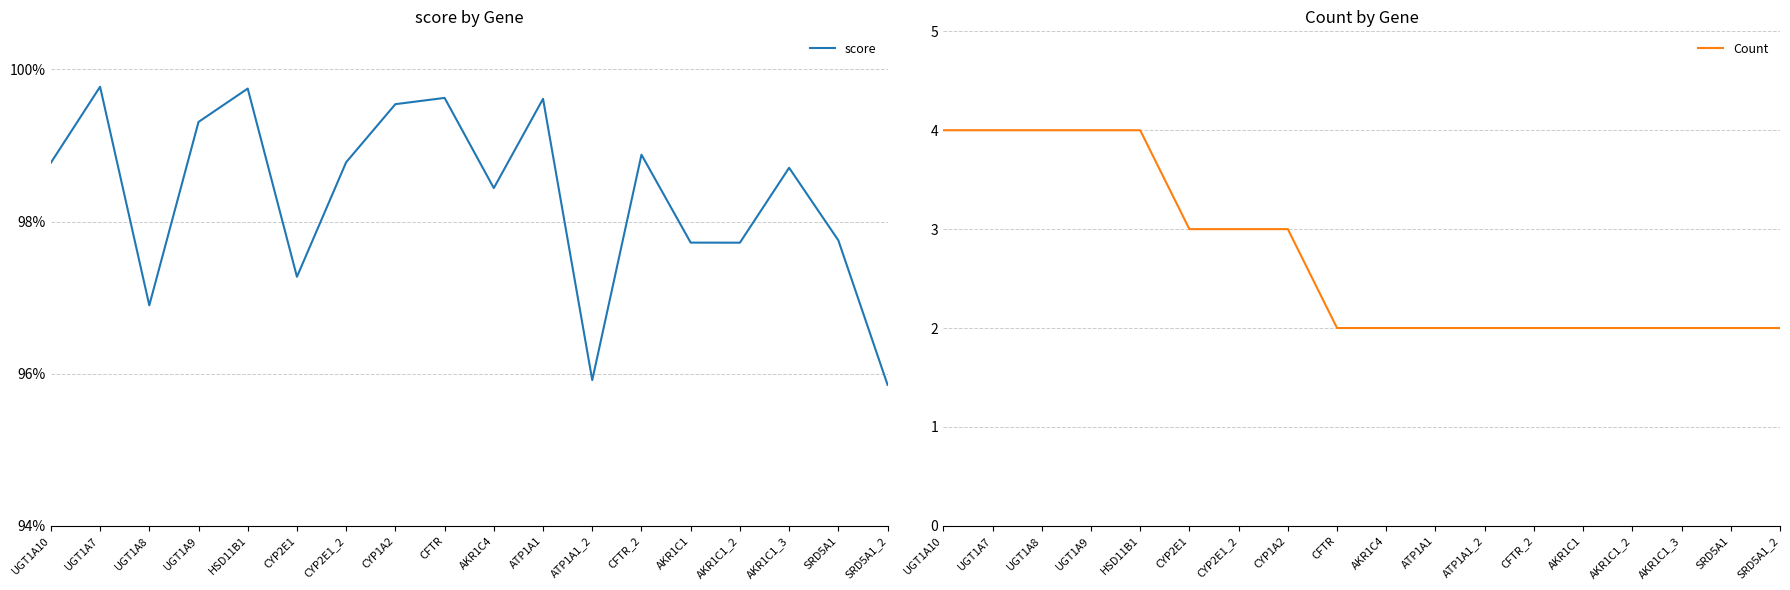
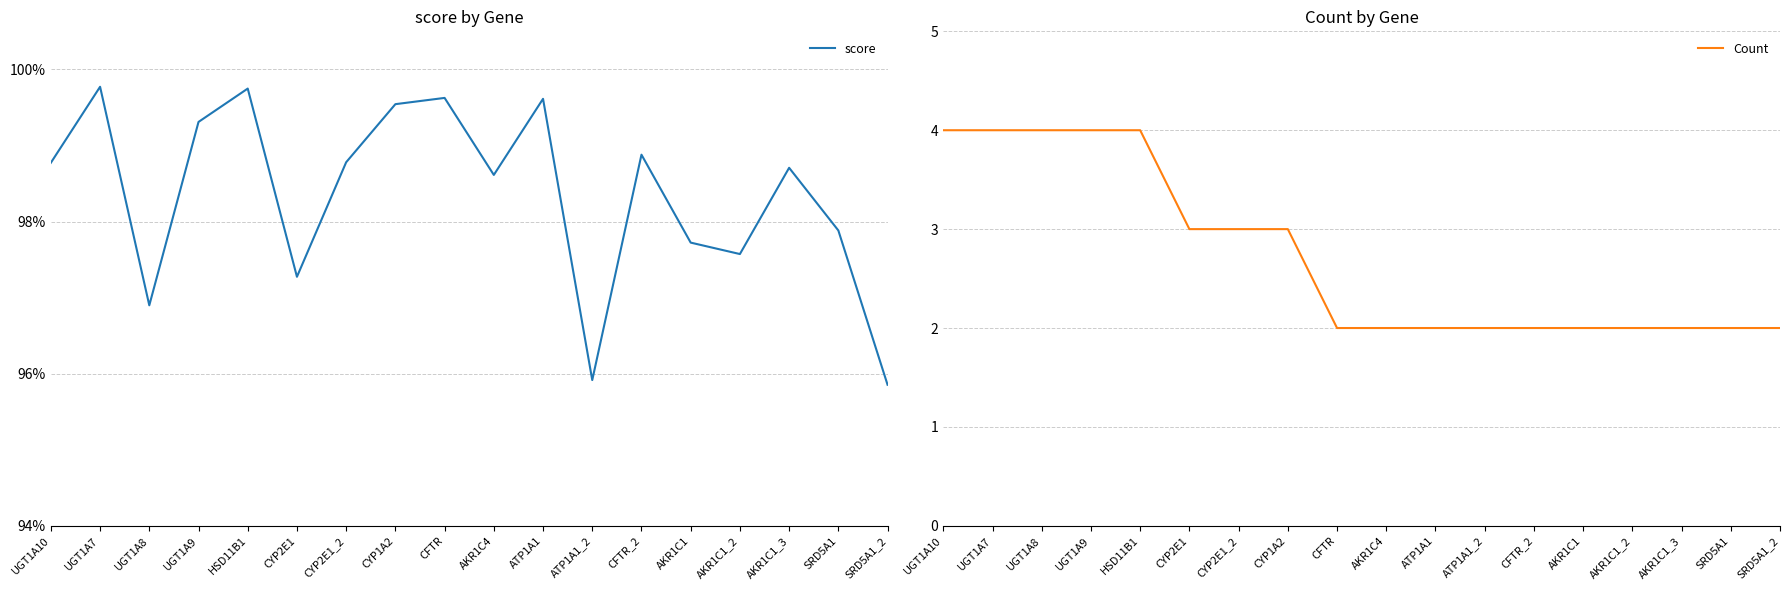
score by Gene, AKR1C4: 98.4% -> 98.6%
score by Gene, AKR1C1_2: 97.7% -> 97.6%
score by Gene, SRD5A1: 97.8% -> 97.9%
